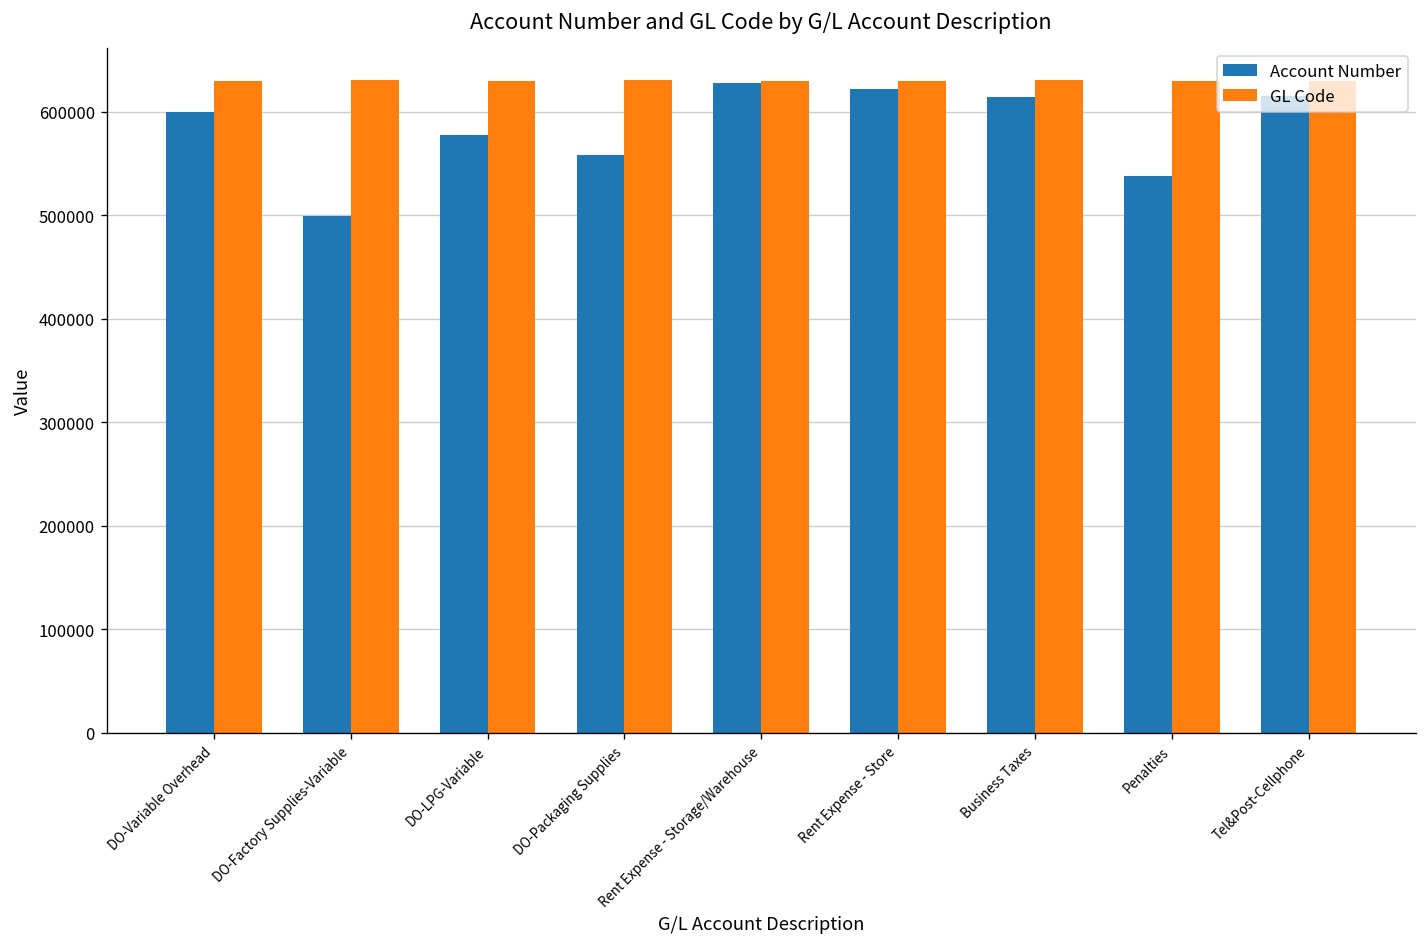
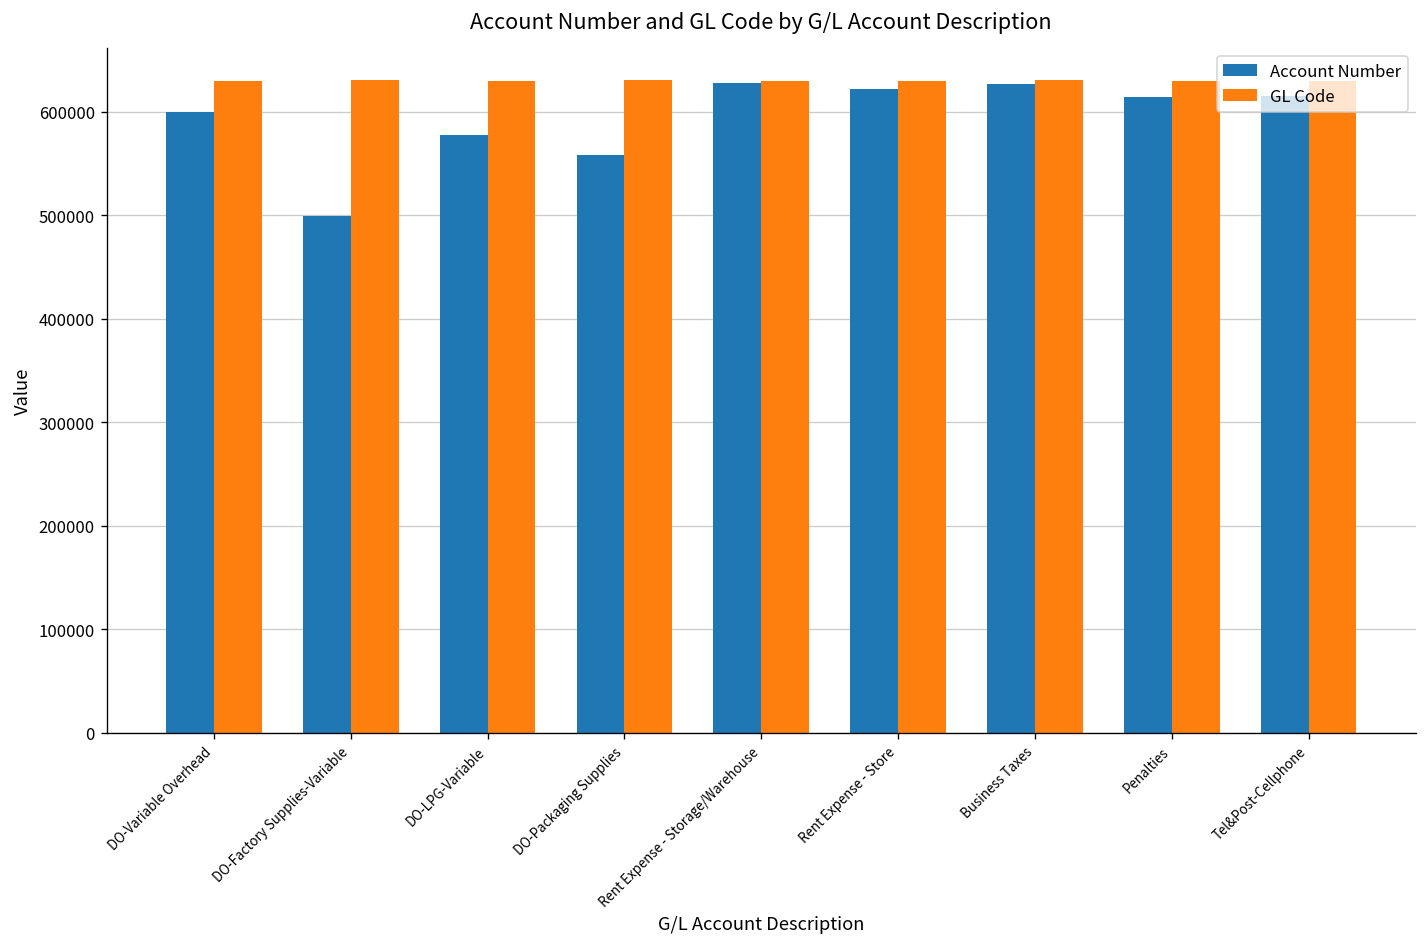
Account Number, Business Taxes: 610000 -> 630000
Account Number, Penalties: 540000 -> 610000
